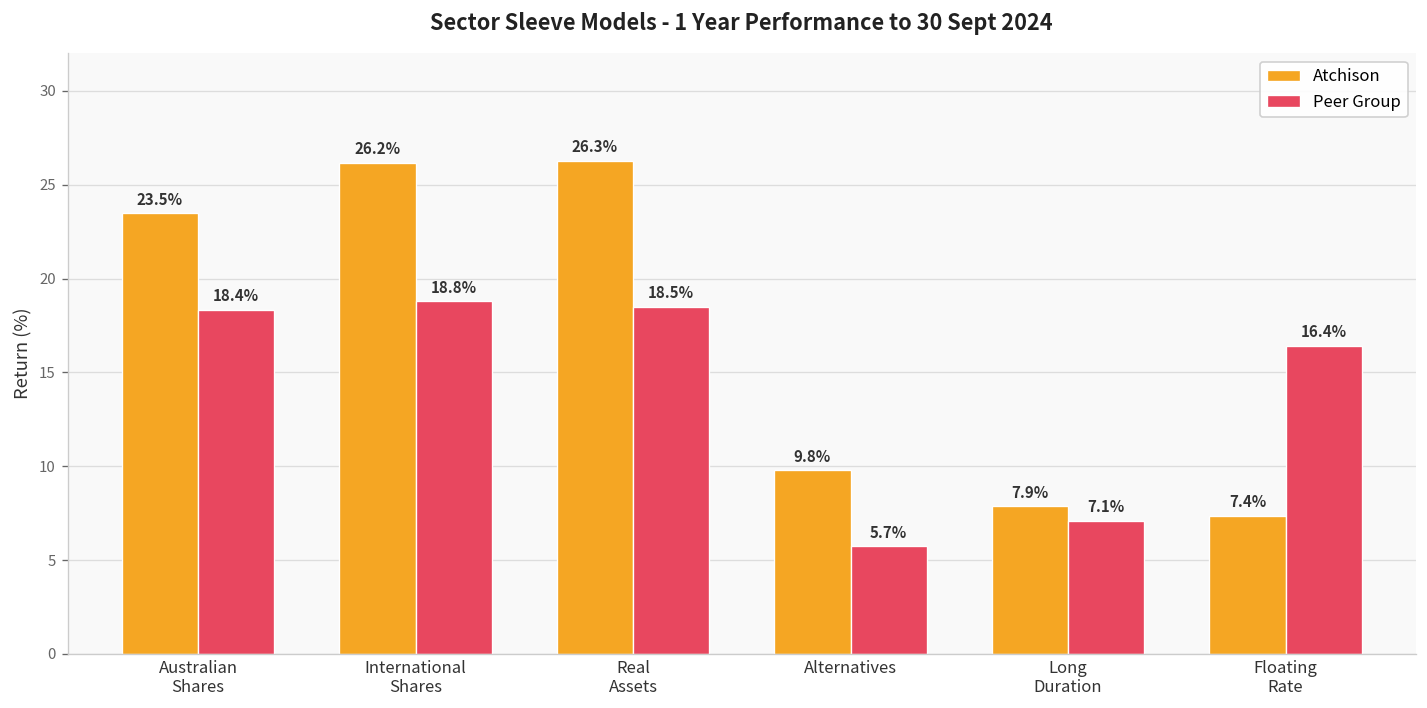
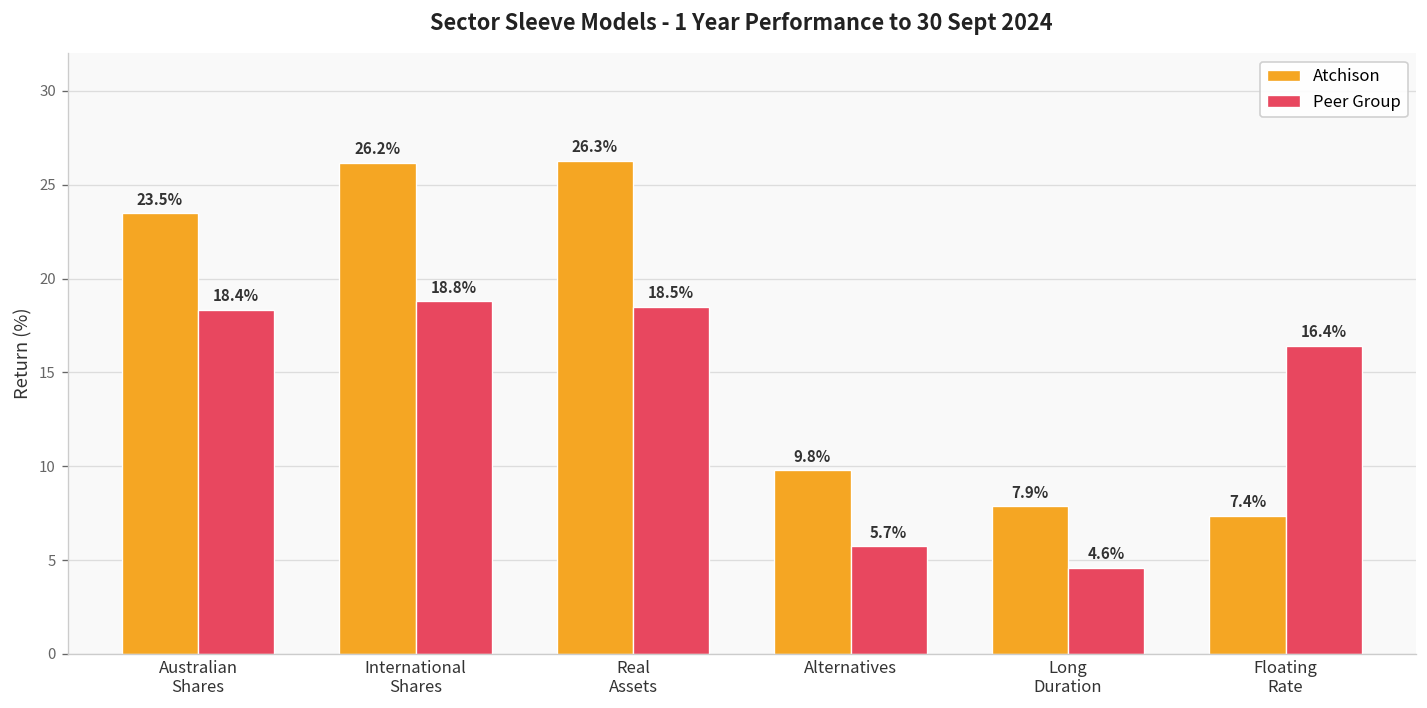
Peer Group, Long Duration: 7.1% -> 4.6%
